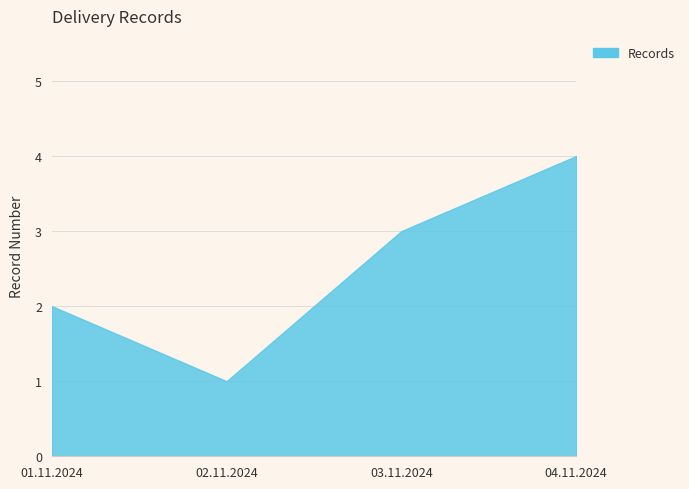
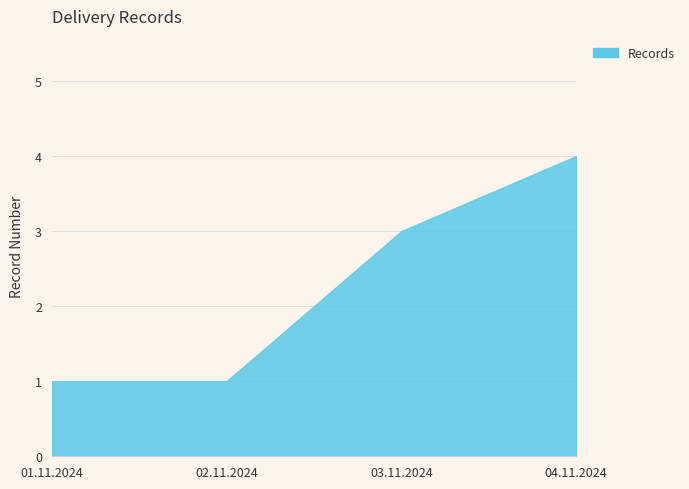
01.11.2024: 2 -> 1
